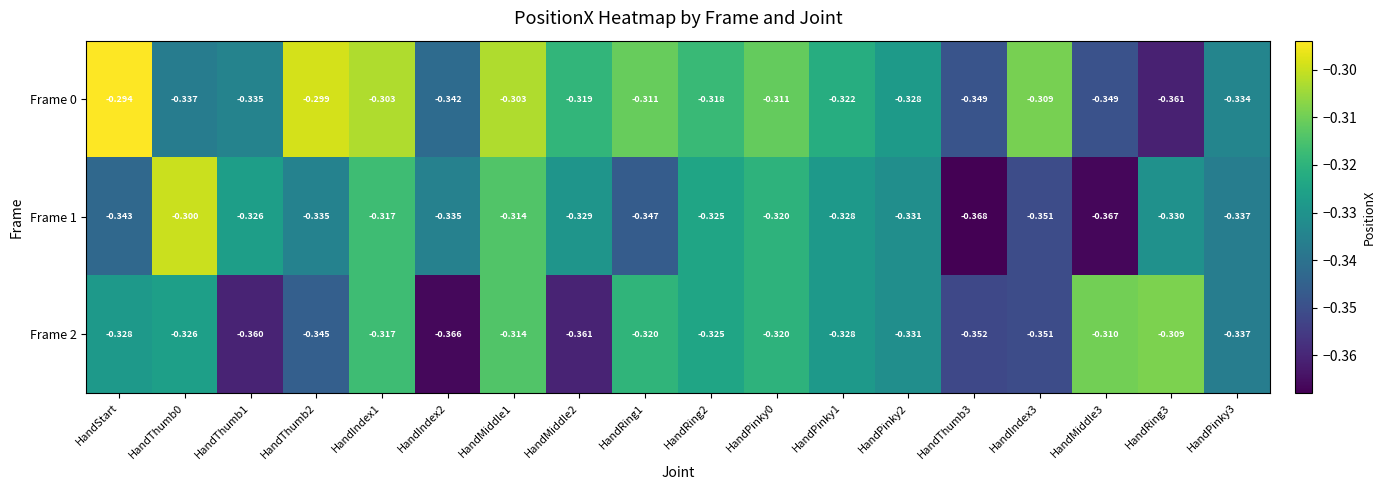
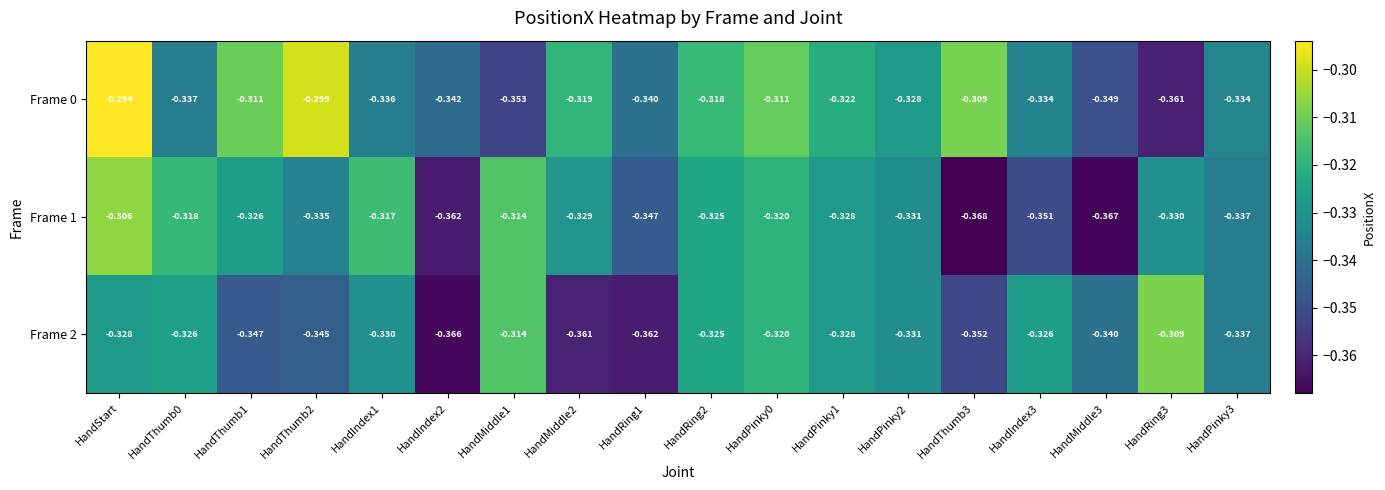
Frame 0, HandThumb1: -0.335 -> -0.311
Frame 0, HandIndex1: -0.303 -> -0.336
Frame 0, HandMiddle1: -0.303 -> -0.353
Frame 0, HandRing1: -0.311 -> -0.340
Frame 0, HandThumb3: -0.349 -> -0.309
Frame 0, HandIndex3: -0.309 -> -0.334
Frame 1, HandStart: -0.343 -> -0.306
Frame 1, HandThumb0: -0.300 -> -0.318
Frame 1, HandIndex2: -0.335 -> -0.362
Frame 2, HandThumb1: -0.360 -> -0.347
Frame 2, HandIndex1: -0.317 -> -0.330
Frame 2, HandRing1: -0.320 -> -0.362
Frame 2, HandIndex3: -0.351 -> -0.326
Frame 2, HandMiddle3: -0.310 -> -0.340
